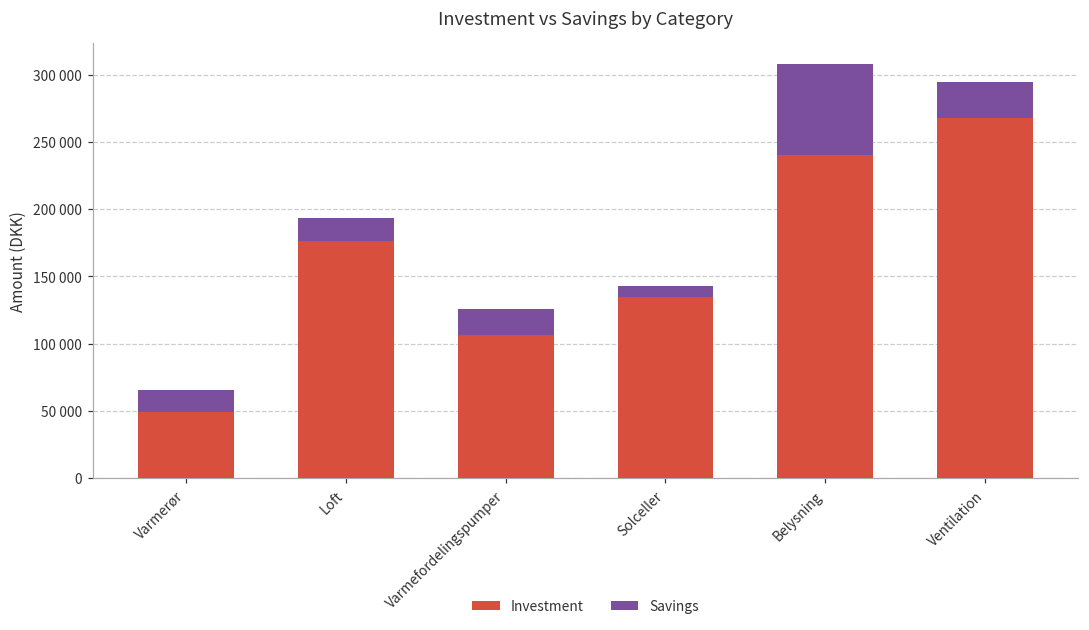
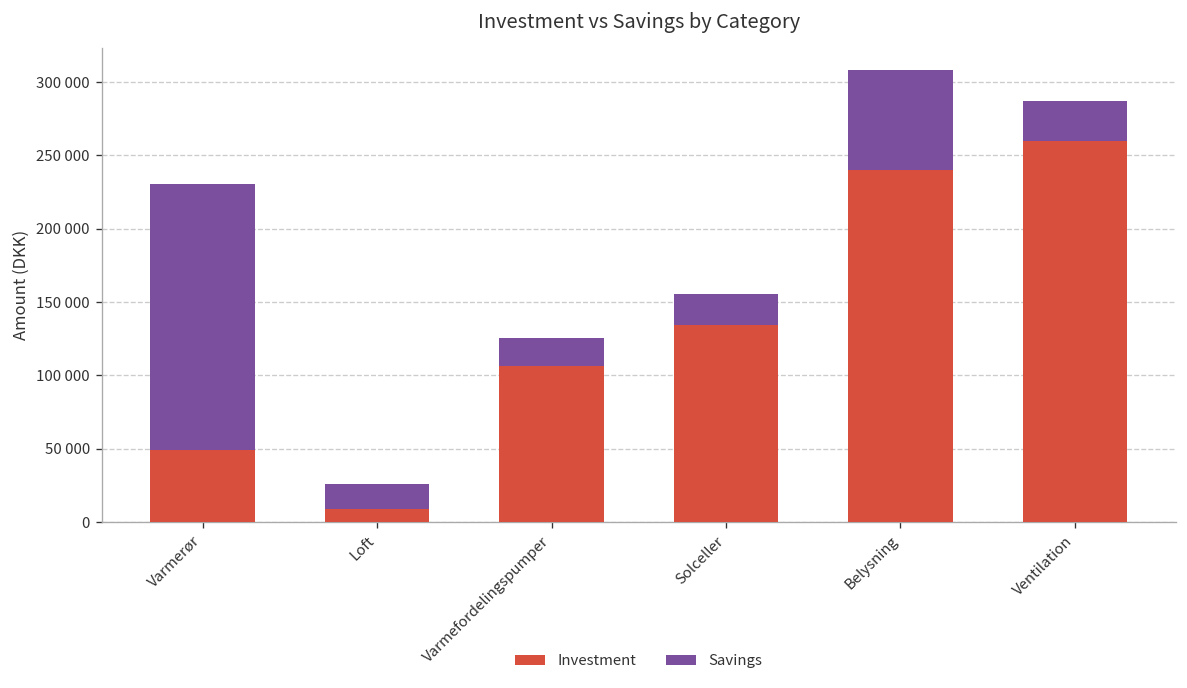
Savings, Varmerør: 16000 -> 182000
Investment, Loft: 176000 -> 9000
Savings, Solceller: 8000 -> 21000
Investment, Ventilation: 268000 -> 260000
